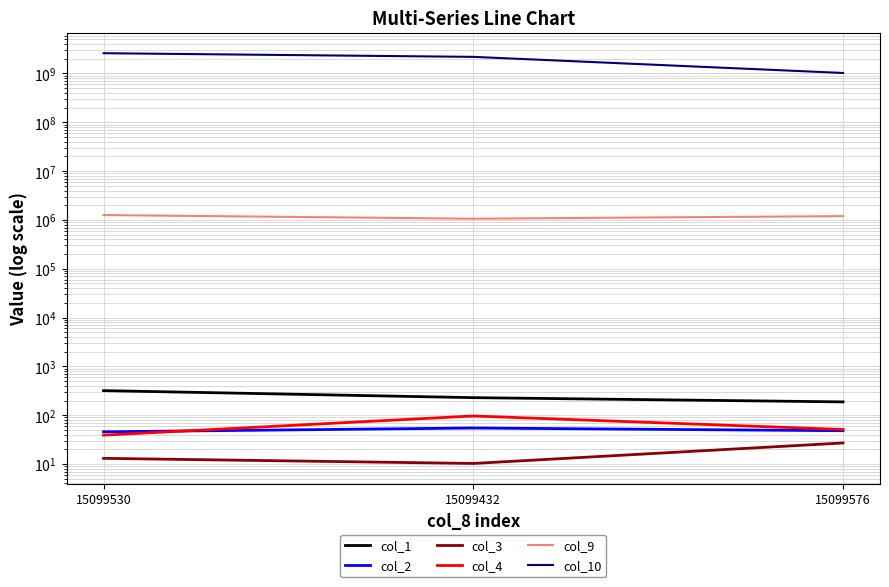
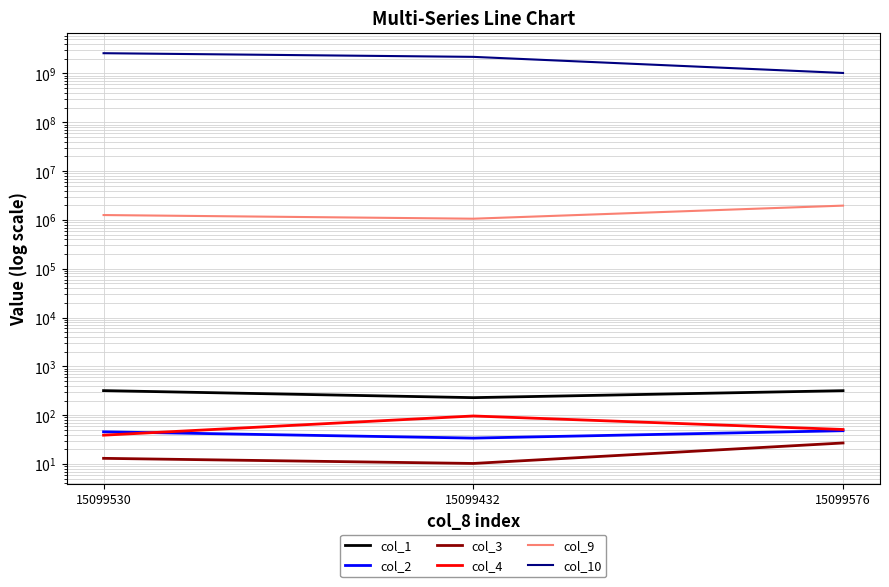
col_2, 15099432: 50 -> 30
col_1, 15099576: 190 -> 300
col_9, 15099576: 1200000 -> 2000000
